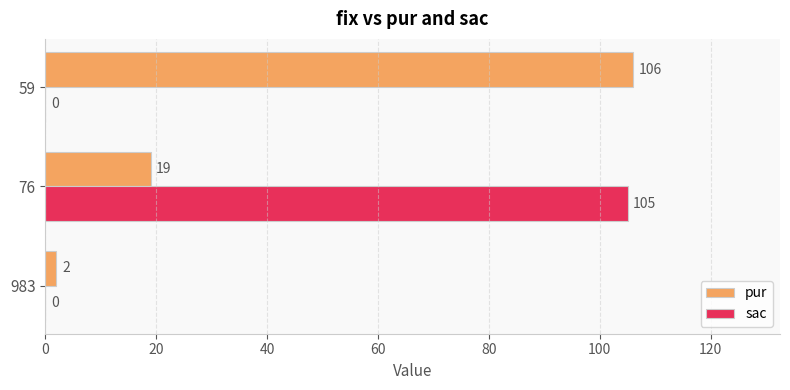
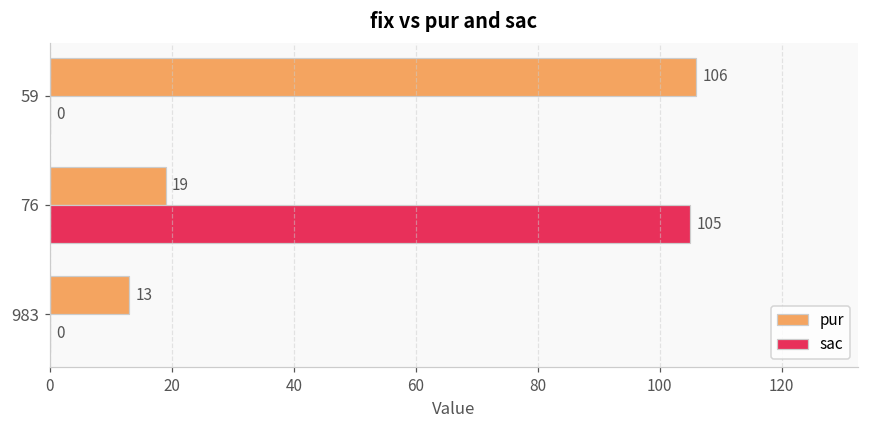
pur, 983: 2 -> 13
